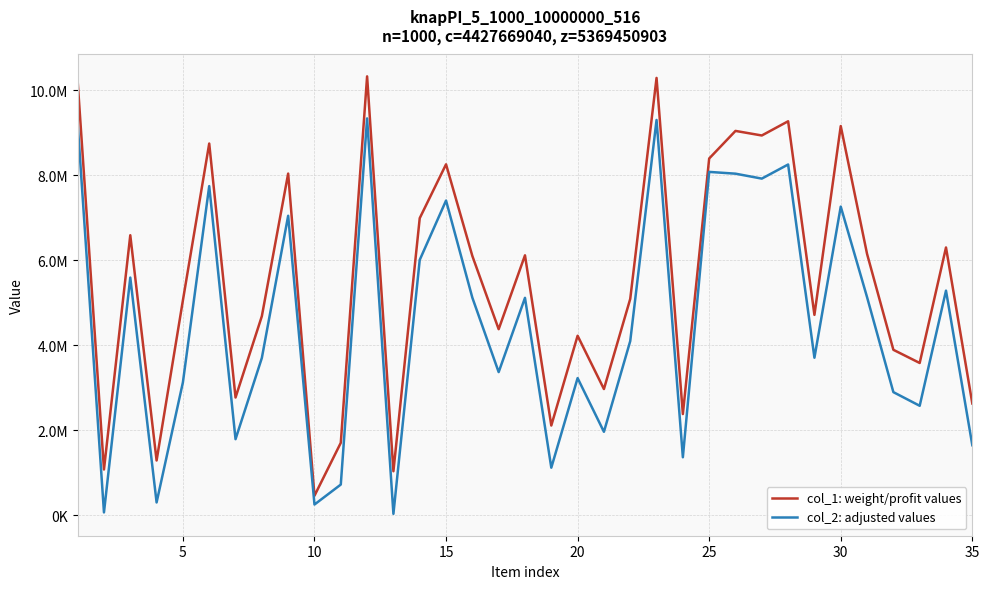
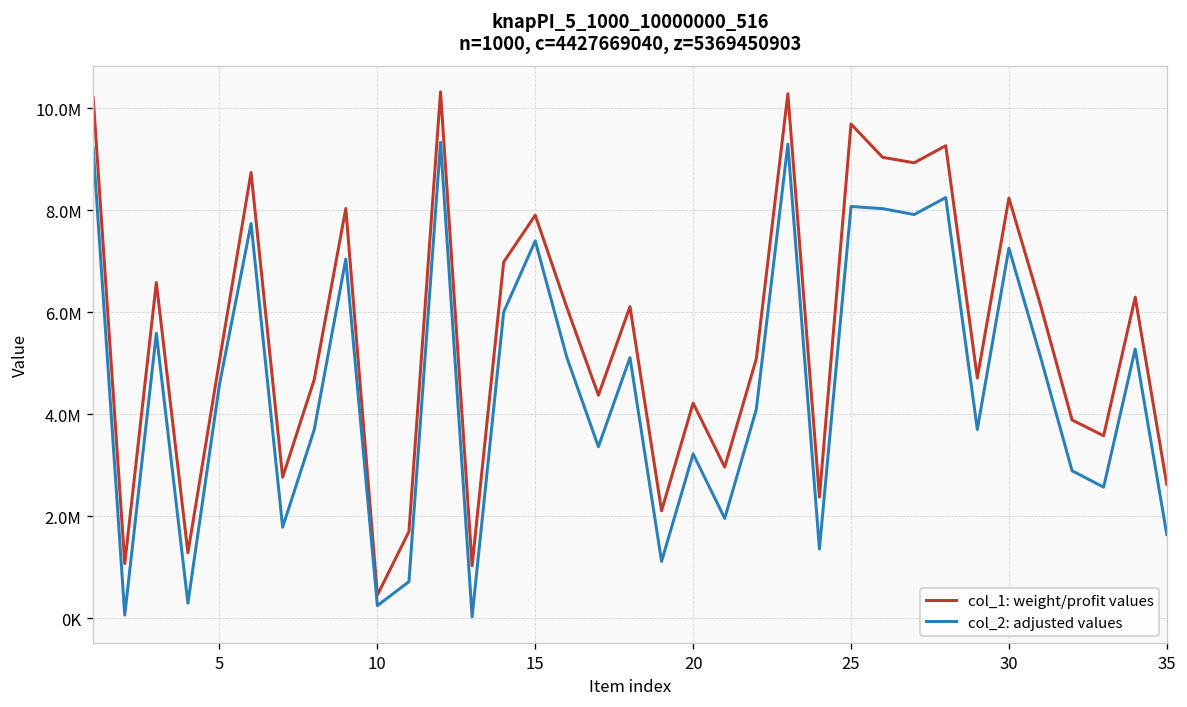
col_2: adjusted values, 5: 3100000 -> 4600000
col_1: weight/profit values, 15: 8300000 -> 7900000
col_1: weight/profit values, 25: 8400000 -> 9700000
col_1: weight/profit values, 30: 9200000 -> 8200000
